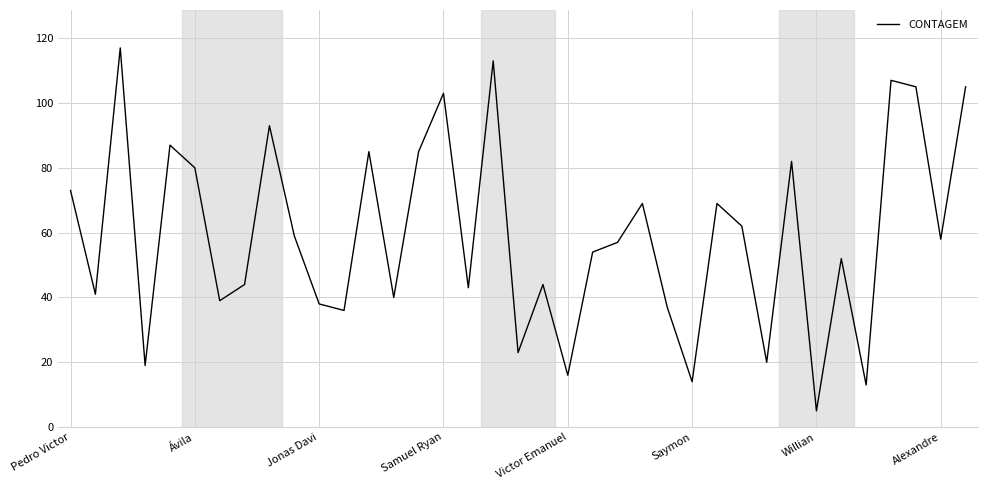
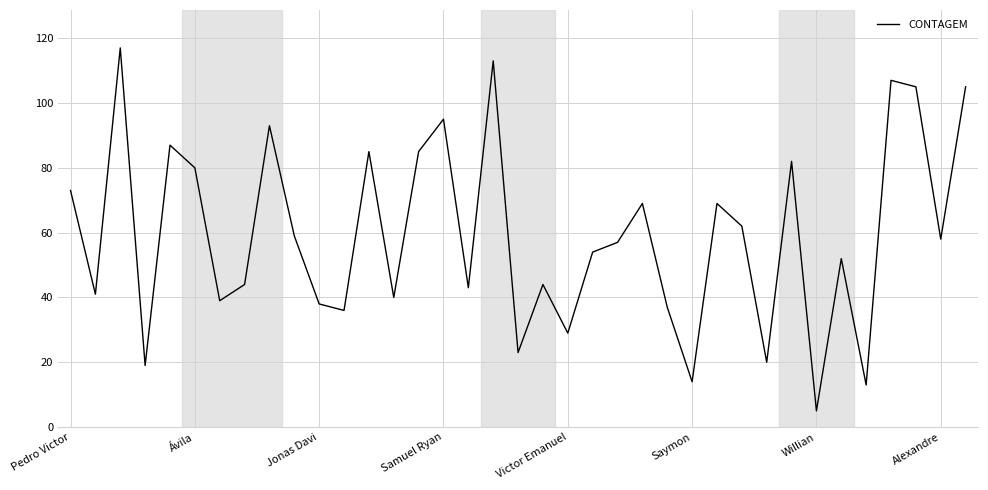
Samuel Ryan: 103 -> 95
Victor Emanuel: 16 -> 29
